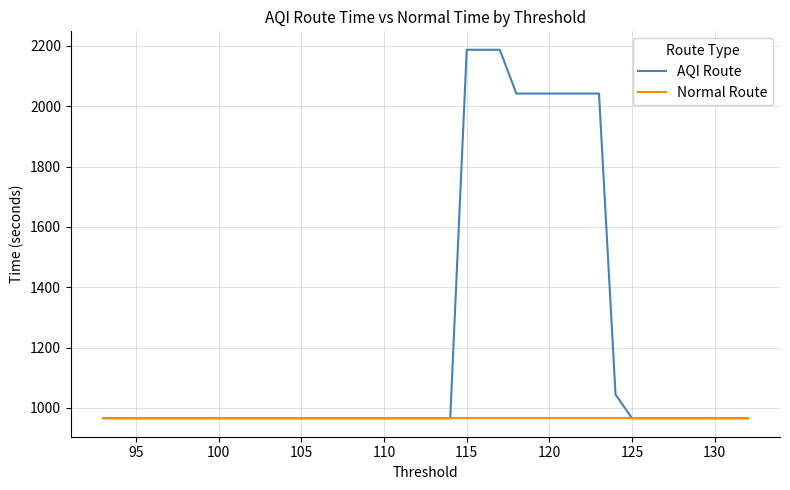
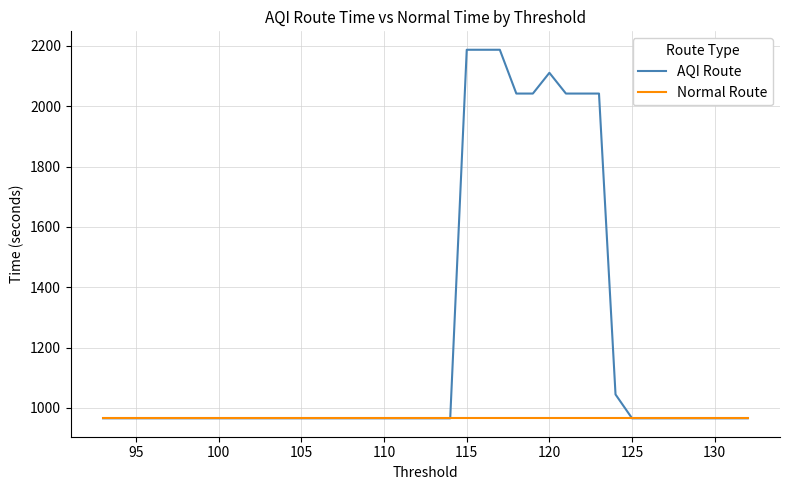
AQI Route, 120: 2040 -> 2110
